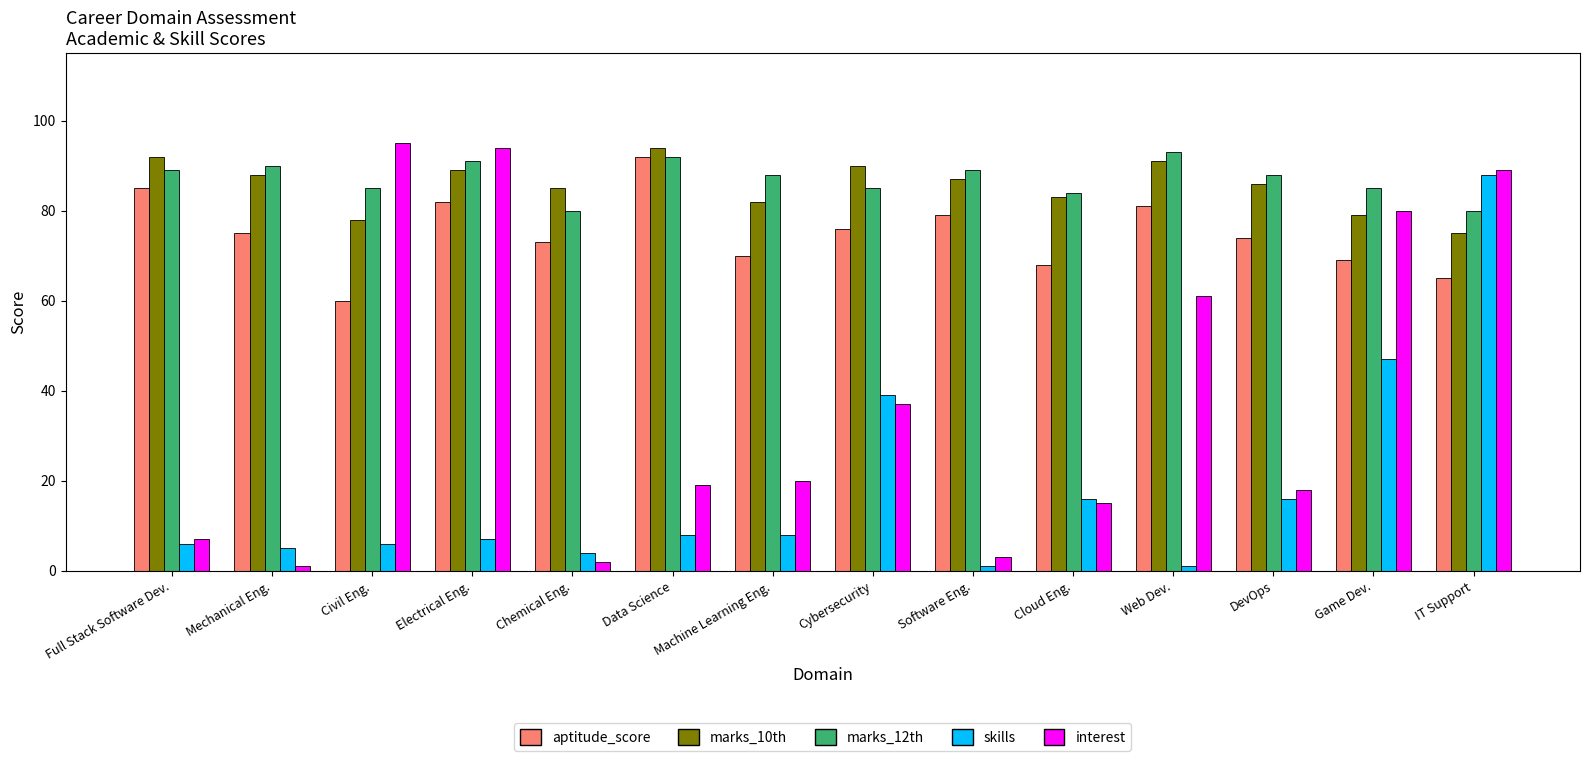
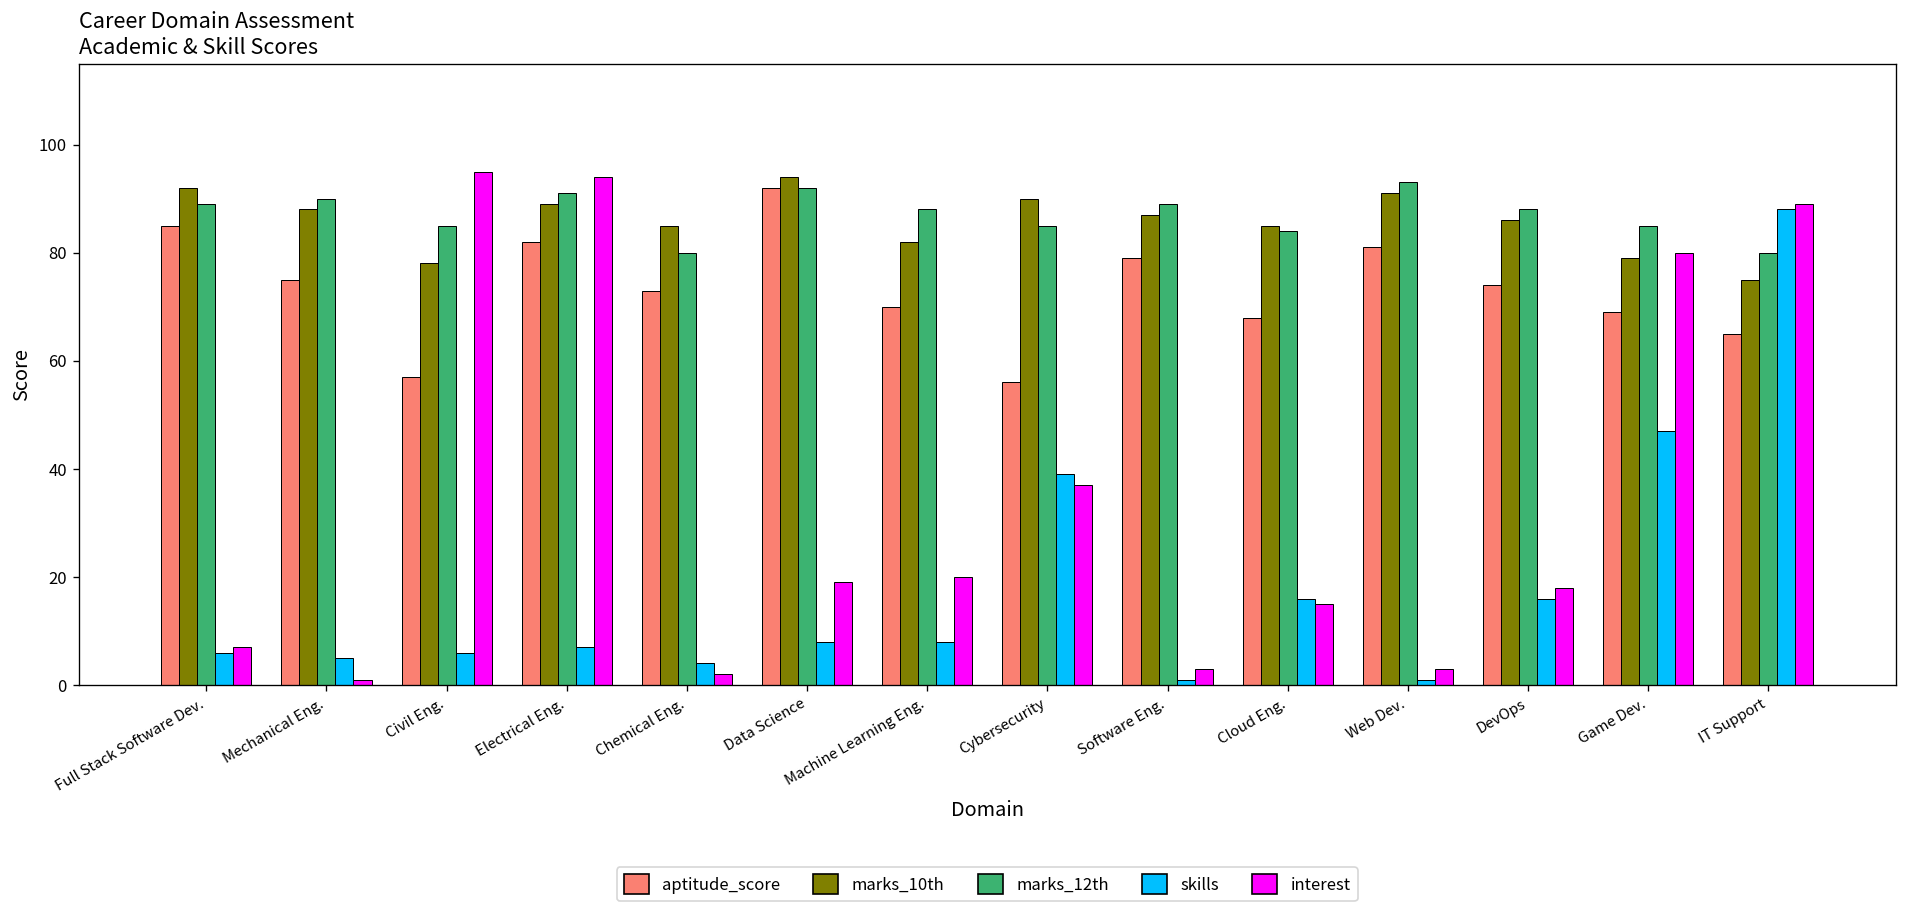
aptitude_score, Civil Eng.: 60 -> 57
aptitude_score, Cybersecurity: 76 -> 56
marks_10th, Cloud Eng.: 83 -> 85
interest, Web Dev.: 61 -> 3
